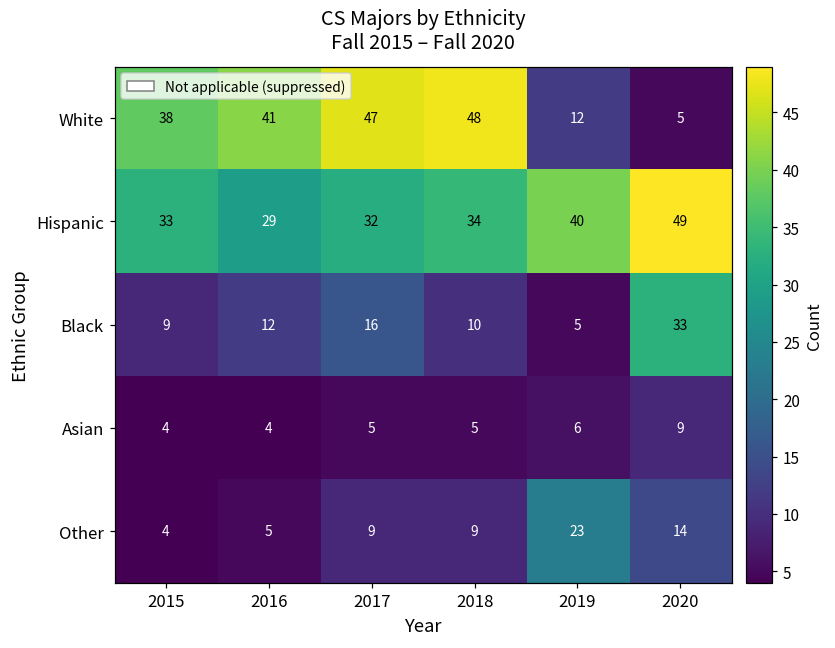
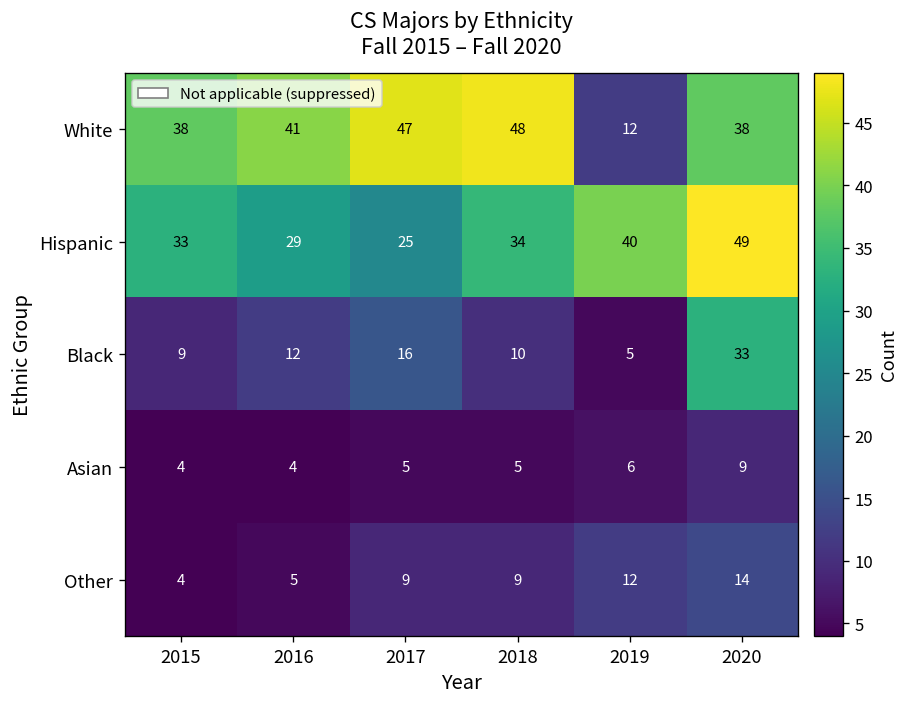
White, 2020: 5 -> 38
Hispanic, 2017: 32 -> 25
Other, 2019: 23 -> 12
